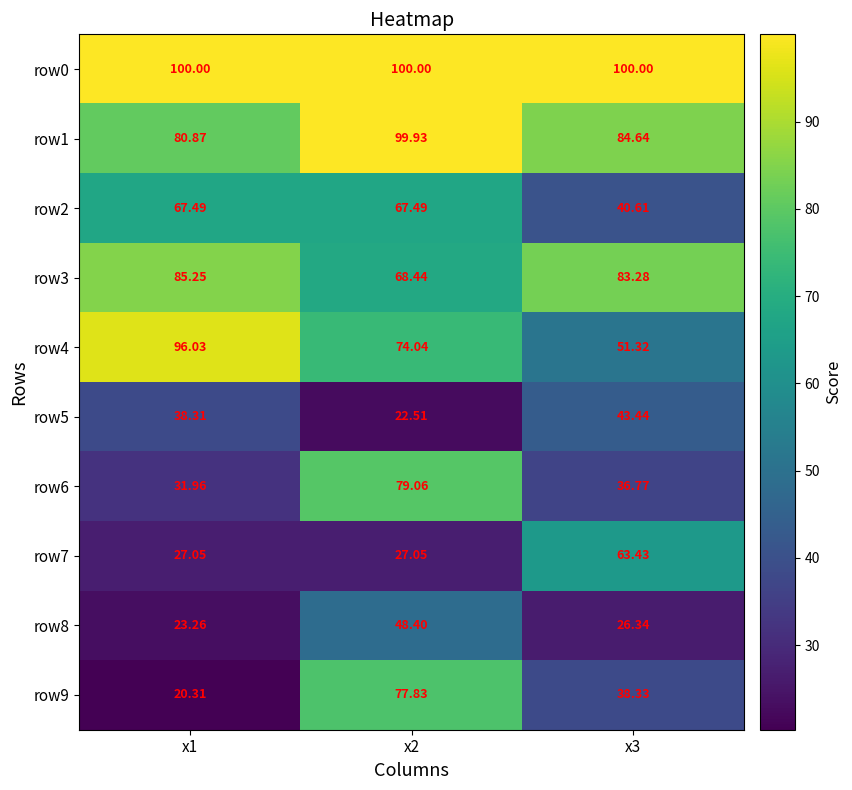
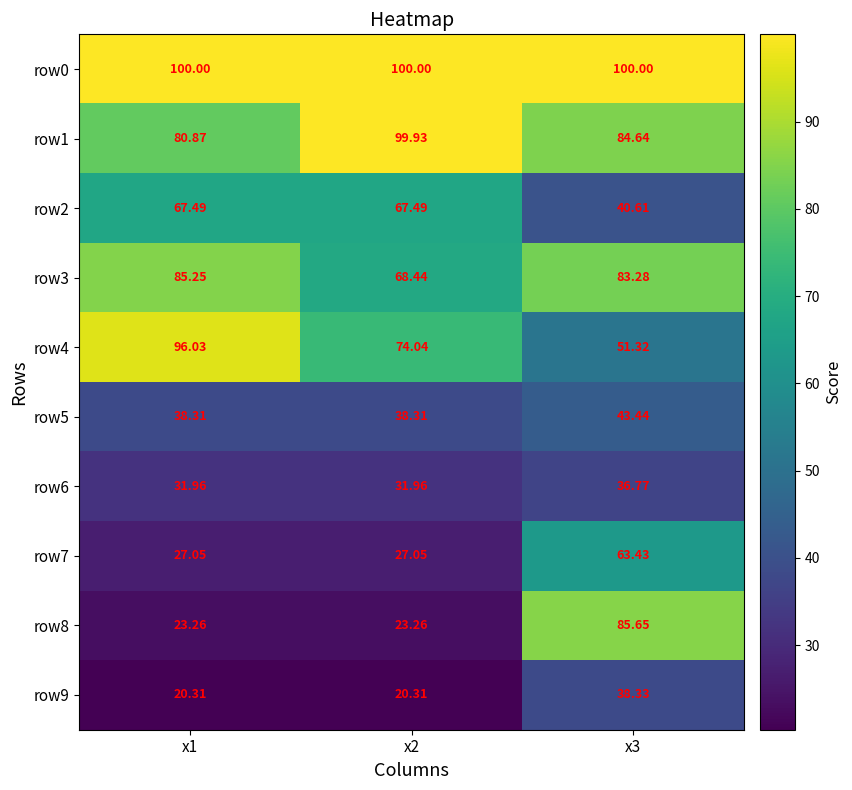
row5, x2: 22.51 -> 38.31
row6, x2: 79.06 -> 31.96
row8, x2: 48.40 -> 23.26
row8, x3: 26.34 -> 85.65
row9, x2: 77.83 -> 20.31
